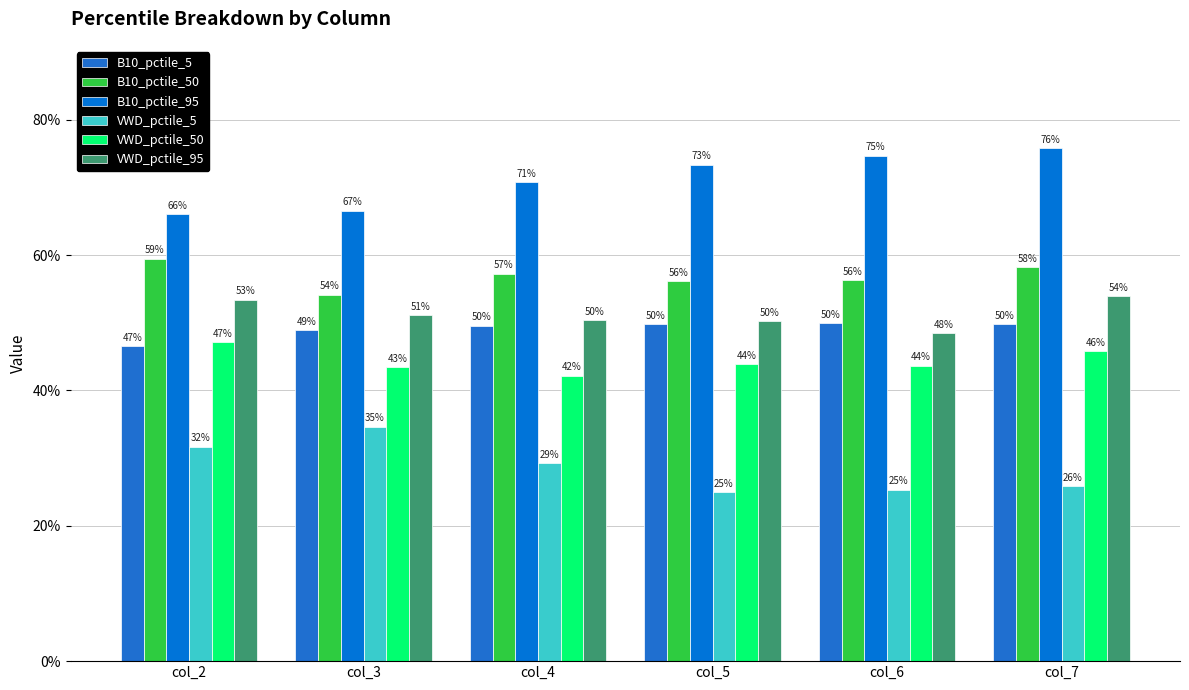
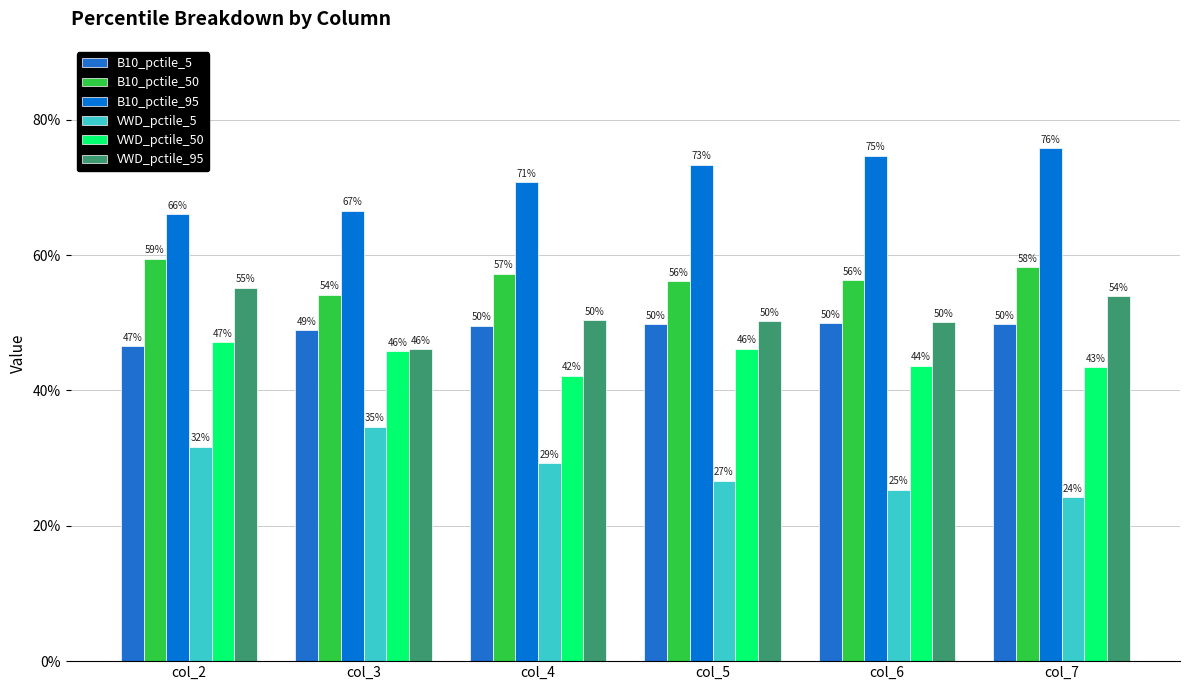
VWD_pctile_95, col_2: 53% -> 55%
VWD_pctile_50, col_3: 43% -> 46%
VWD_pctile_95, col_3: 51% -> 46%
VWD_pctile_5, col_5: 25% -> 27%
VWD_pctile_50, col_5: 44% -> 46%
VWD_pctile_95, col_6: 48% -> 50%
VWD_pctile_5, col_7: 26% -> 24%
VWD_pctile_50, col_7: 46% -> 43%
